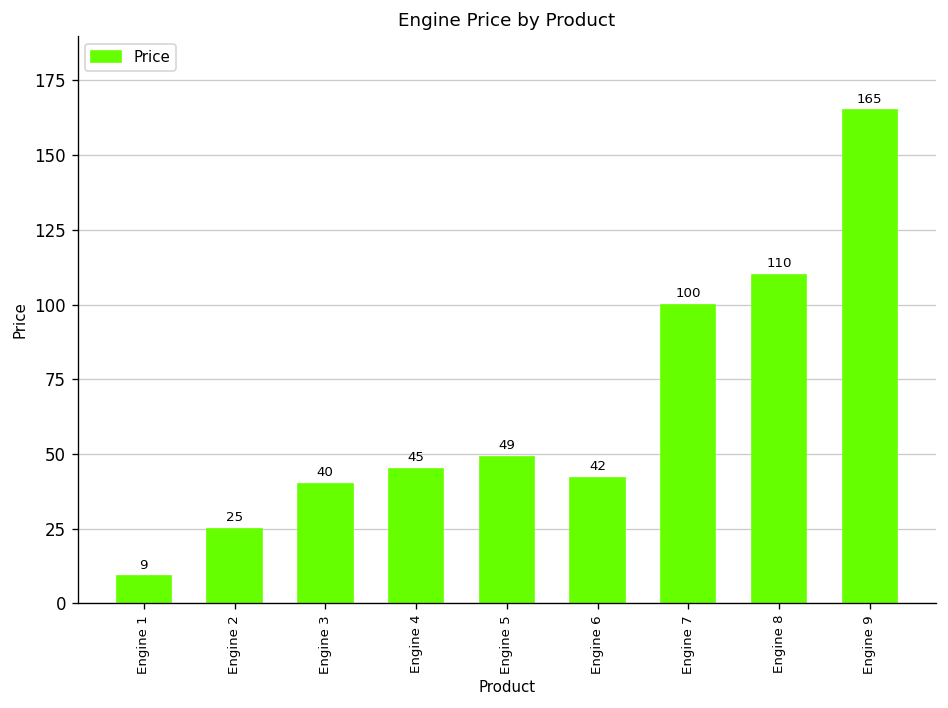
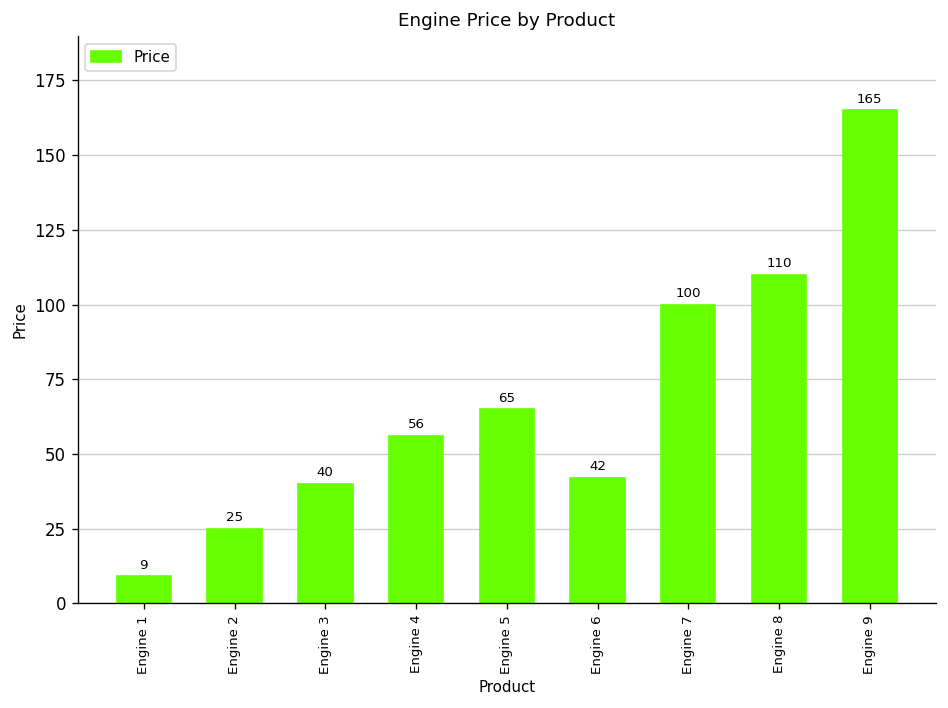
Engine 4: 45 -> 56
Engine 5: 49 -> 65
